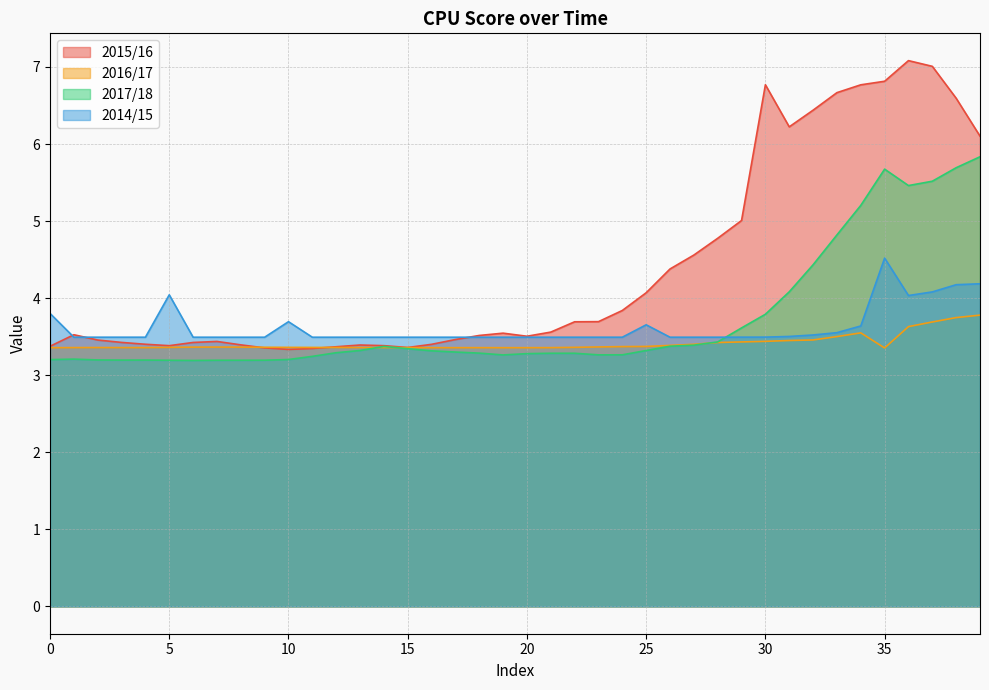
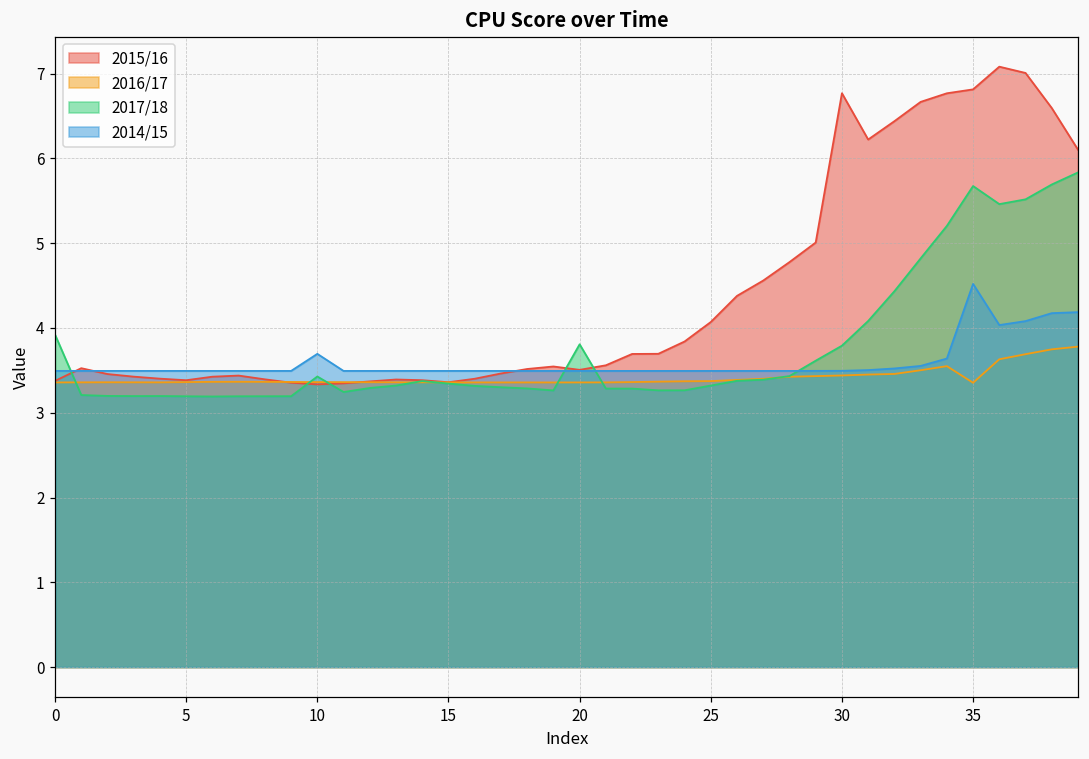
2017/18, 0: 3.2 -> 3.9
2014/15, 0: 3.8 -> 3.5
2014/15, 5: 4.0 -> 3.5
2017/18, 10: 3.2 -> 3.4
2017/18, 20: 3.3 -> 3.8
2014/15, 25: 3.7 -> 3.5
